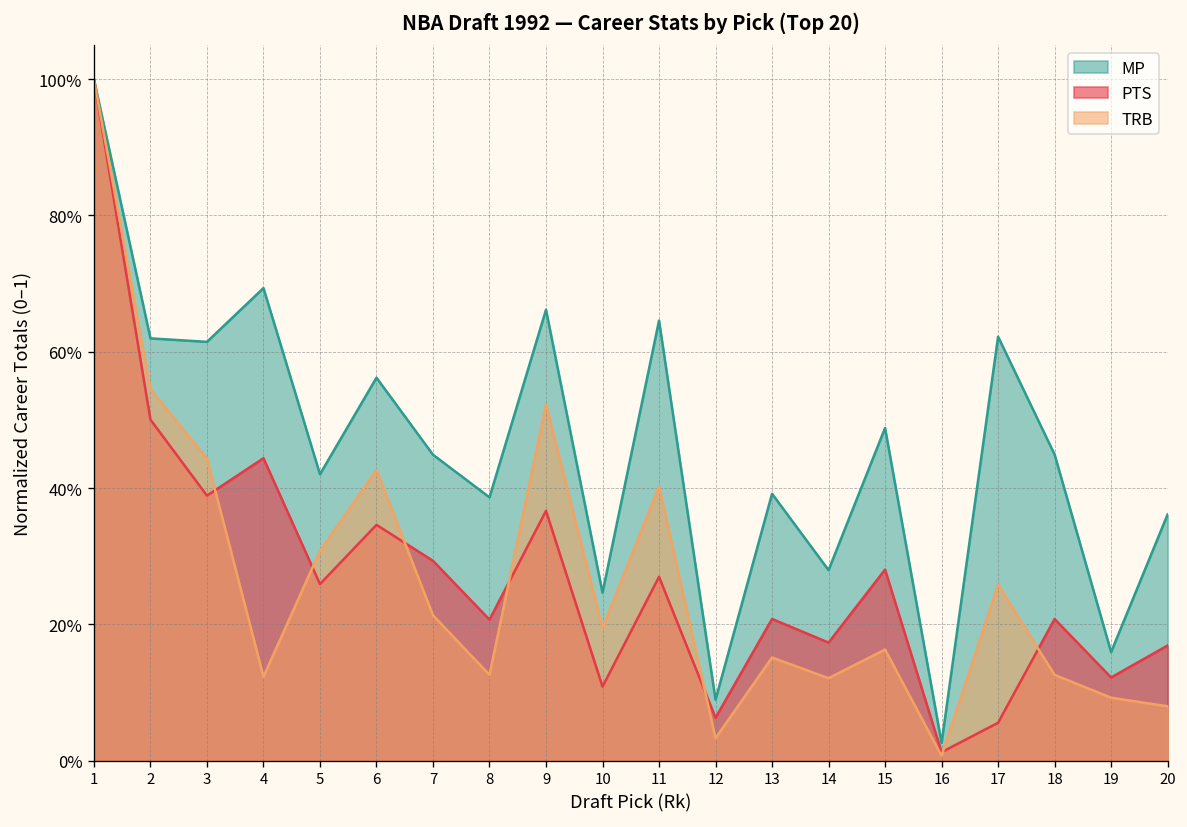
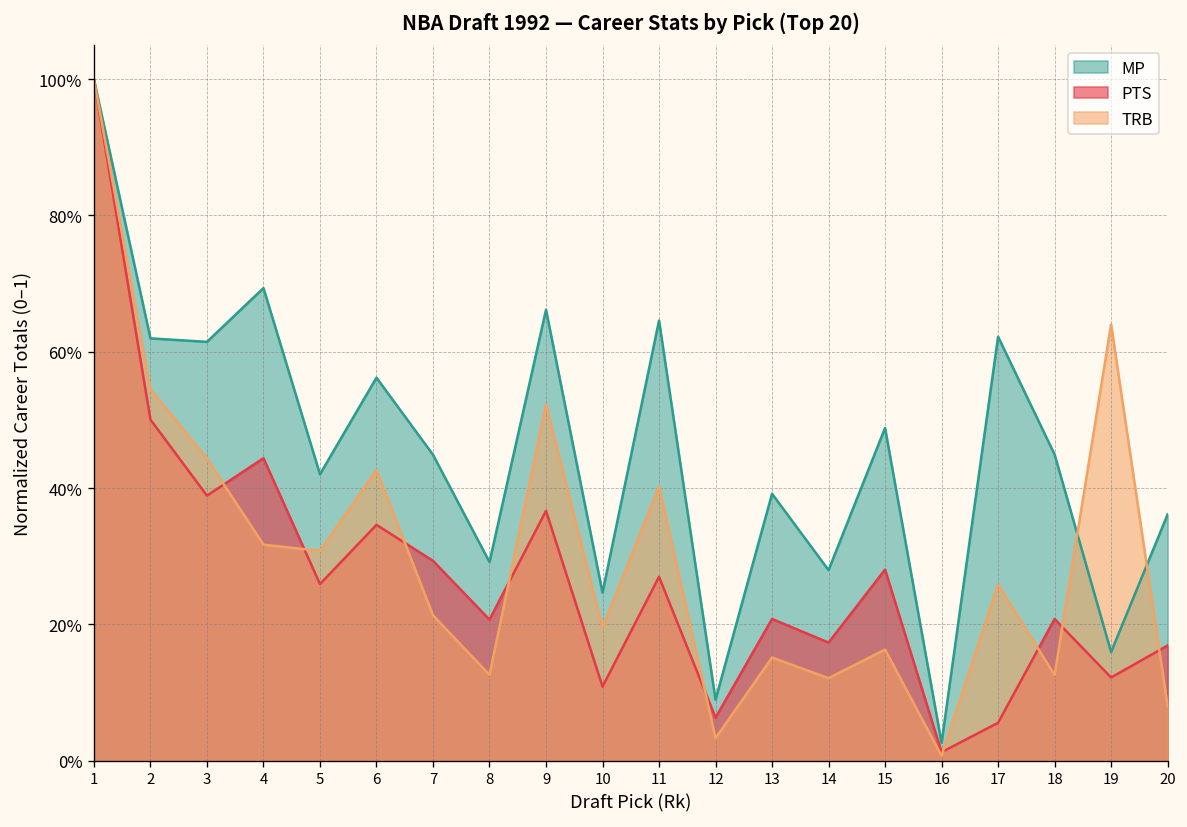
TRB, 4: 12% -> 32%
MP, 8: 39% -> 29%
TRB, 19: 9% -> 64%
